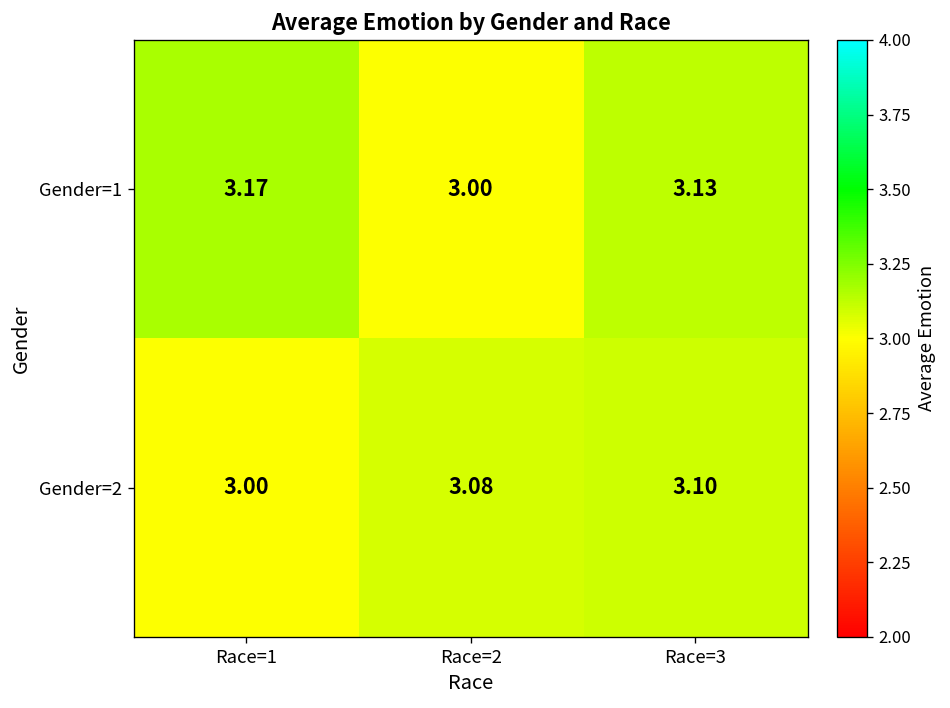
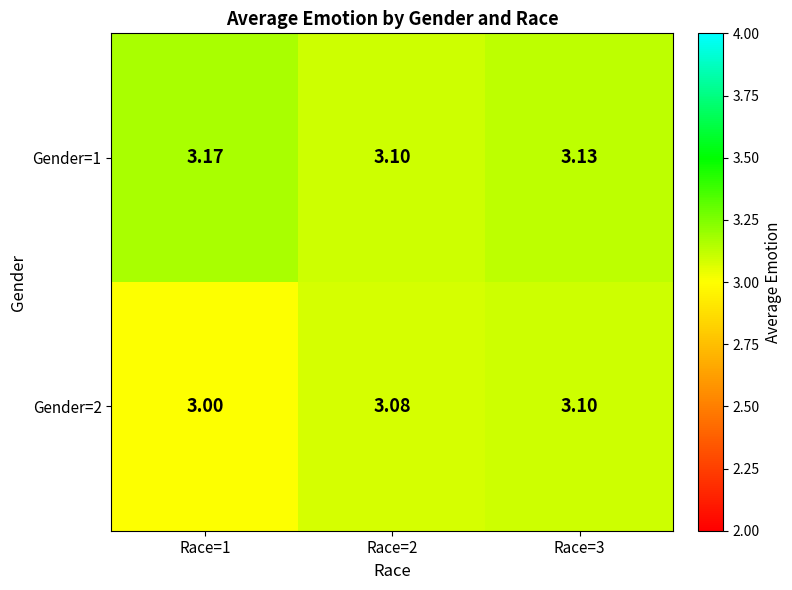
Gender=1, Race=2: 3.00 -> 3.10
